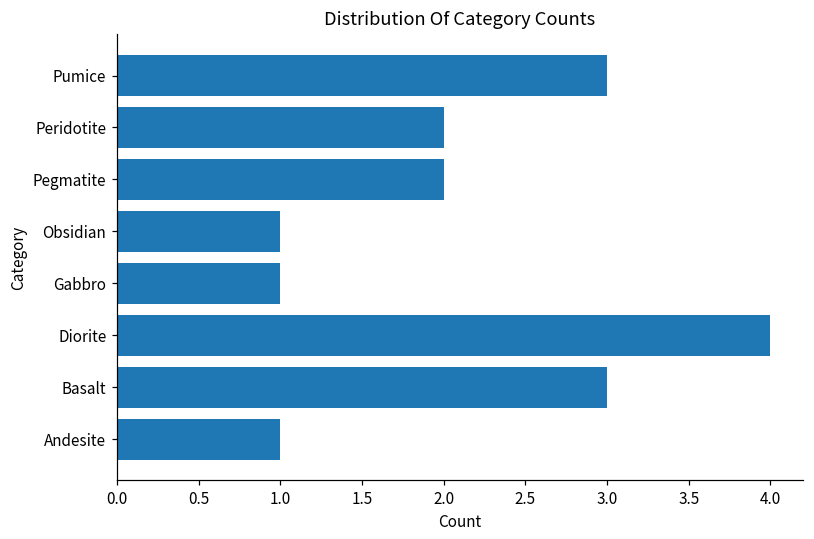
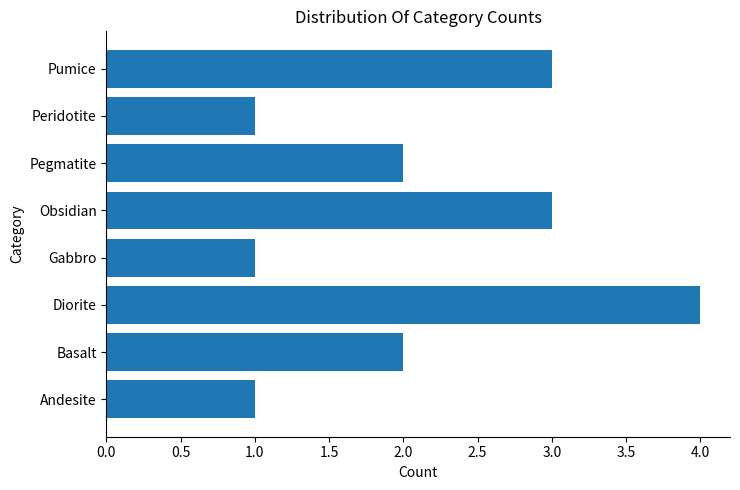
Peridotite: 2 -> 1
Obsidian: 1 -> 3
Basalt: 3 -> 2
